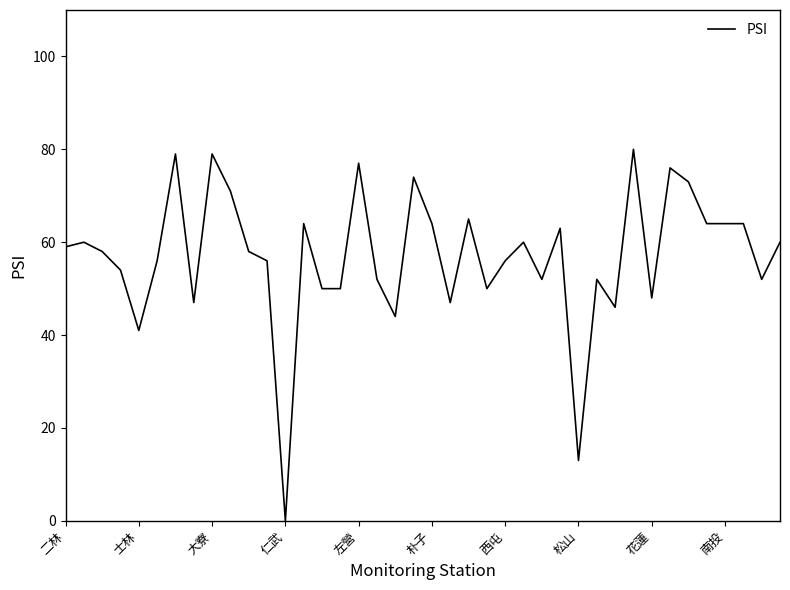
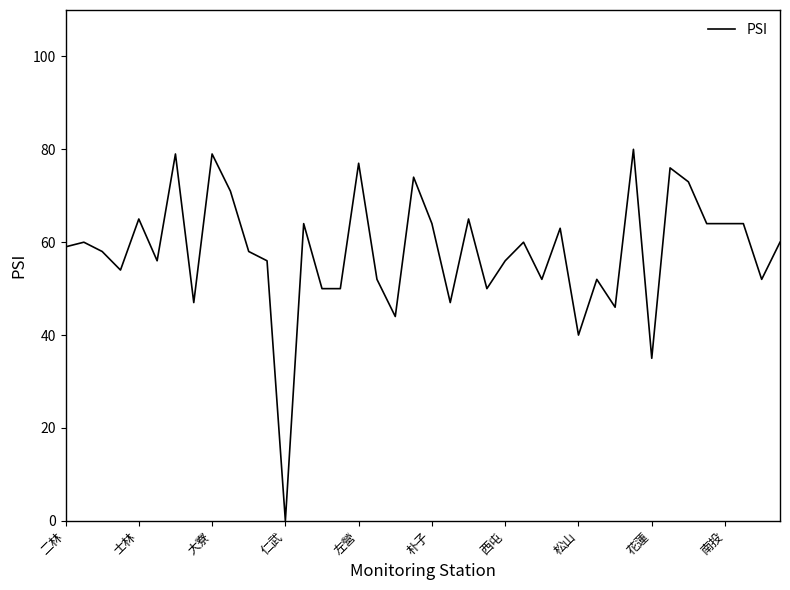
士林: 41 -> 65
松山: 13 -> 40
花蓮: 48 -> 35
